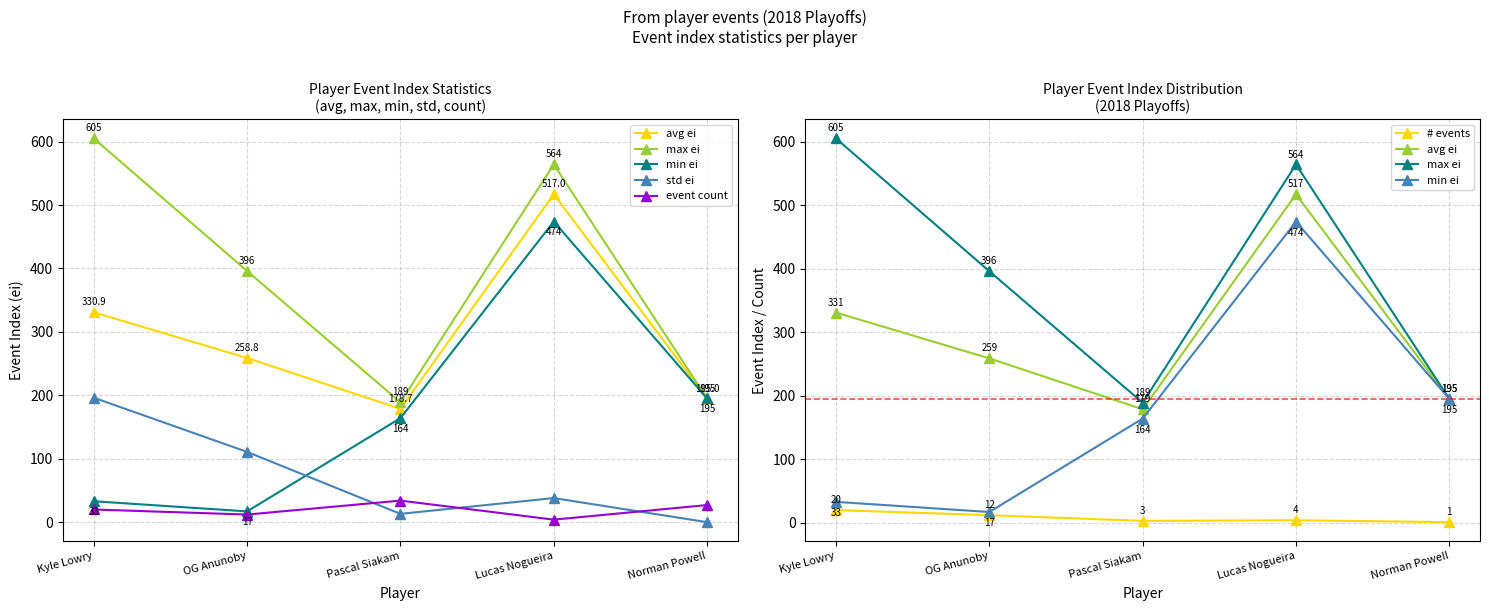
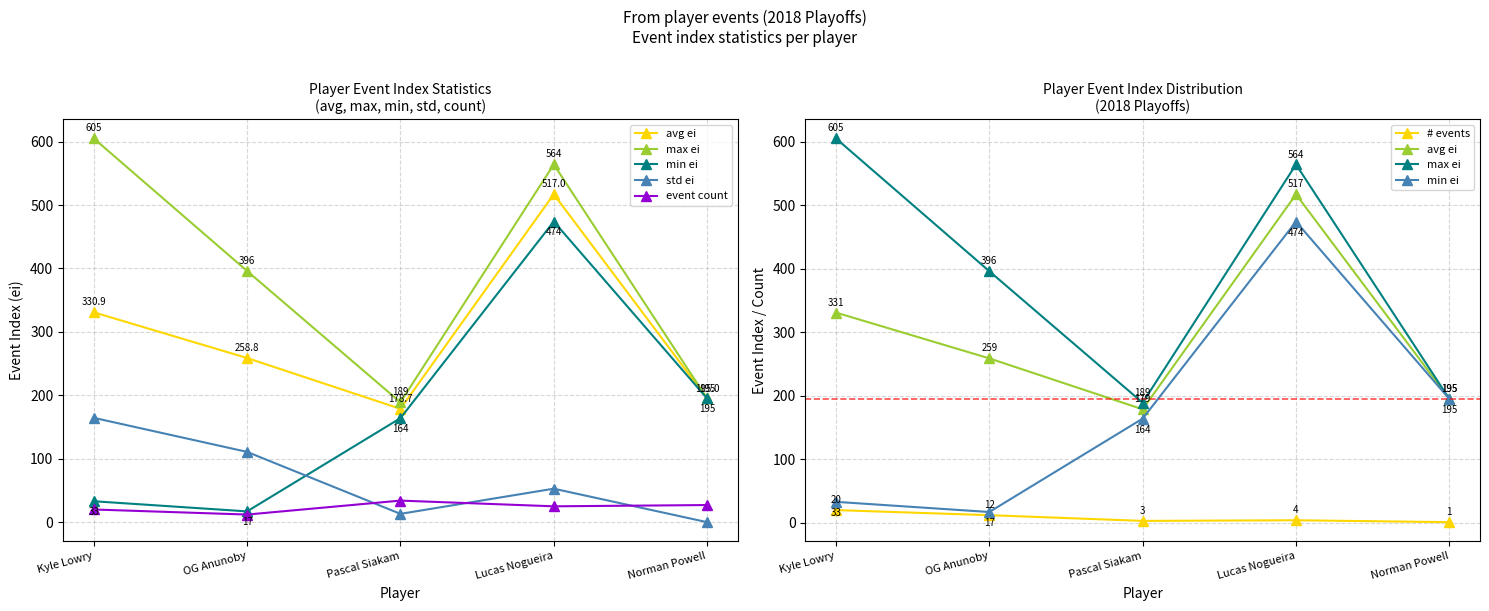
Player Event Index Statistics (avg, max, min, std, count), std ei, Kyle Lowry: 200 -> 160
Player Event Index Statistics (avg, max, min, std, count), std ei, Lucas Nogueira: 40 -> 50
Player Event Index Statistics (avg, max, min, std, count), event count, Lucas Nogueira: 0 -> 30
